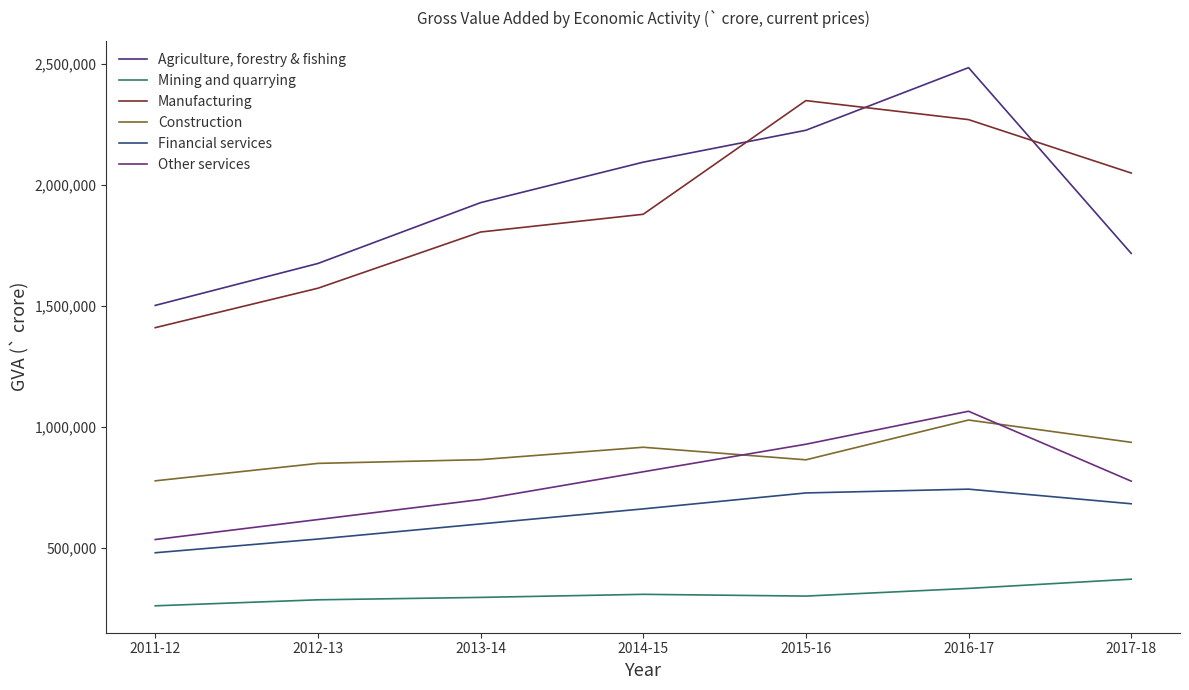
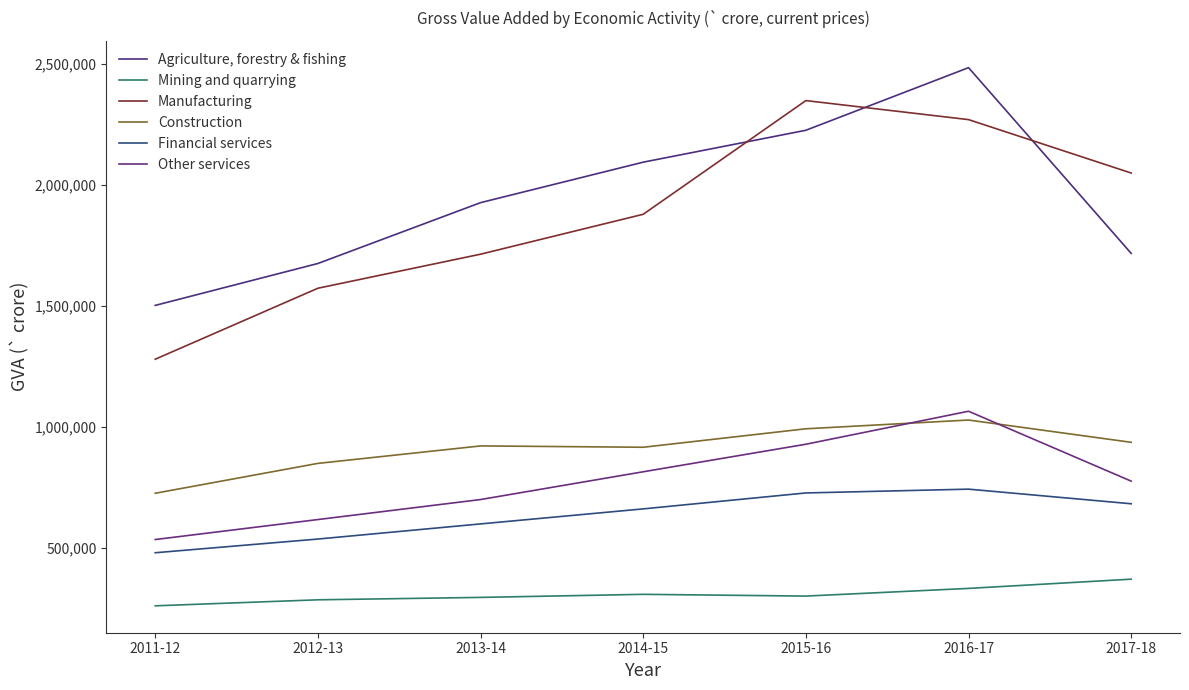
Manufacturing, 2011-12: 1,410,000 -> 1,280,000
Construction, 2011-12: 780,000 -> 730,000
Manufacturing, 2013-14: 1,810,000 -> 1,710,000
Construction, 2013-14: 860,000 -> 920,000
Construction, 2015-16: 860,000 -> 990,000
